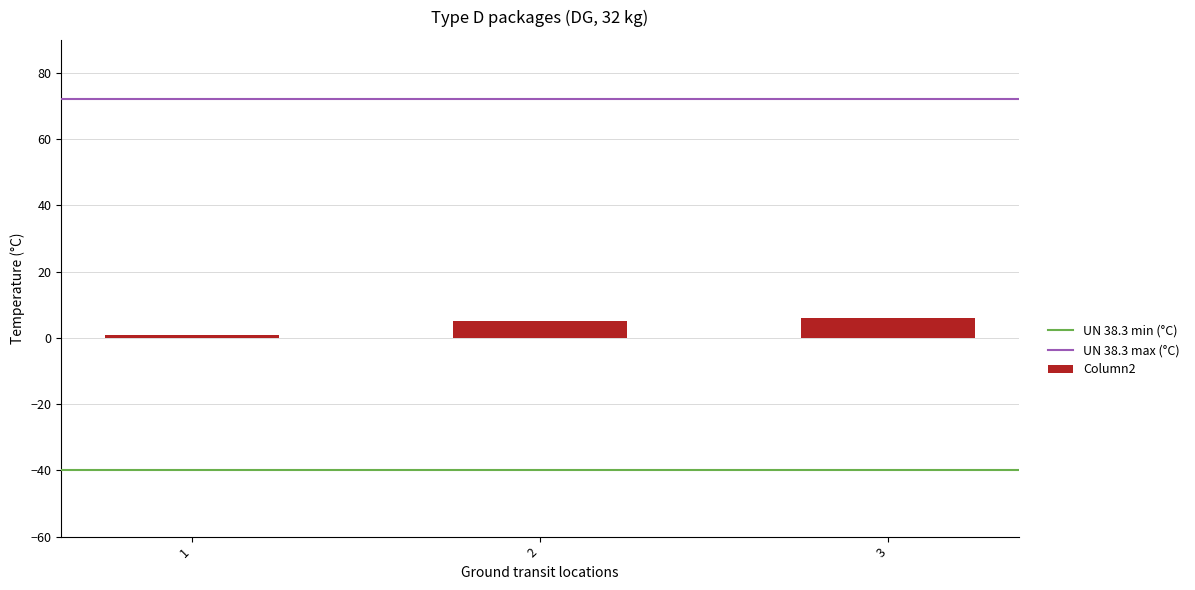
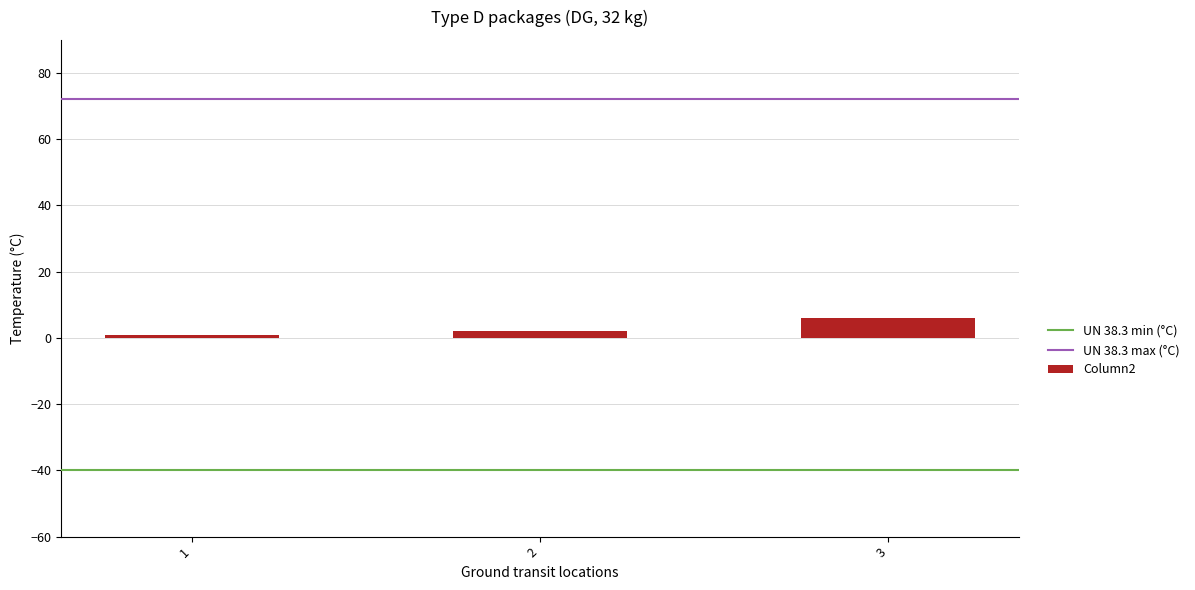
2: 5 -> 2
